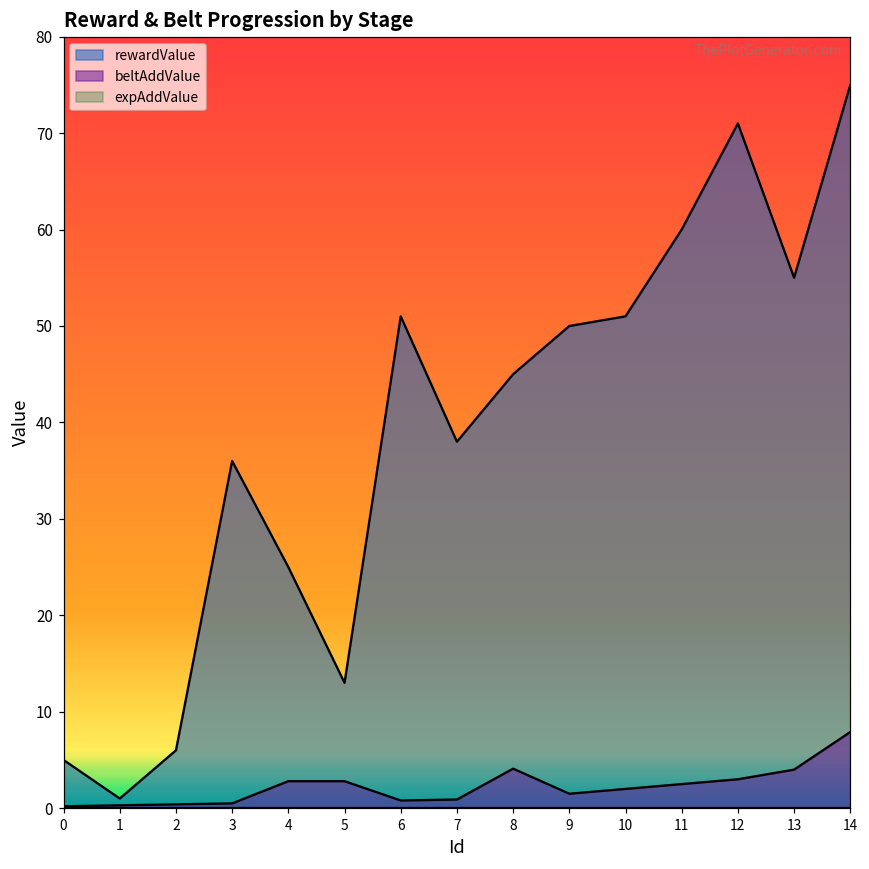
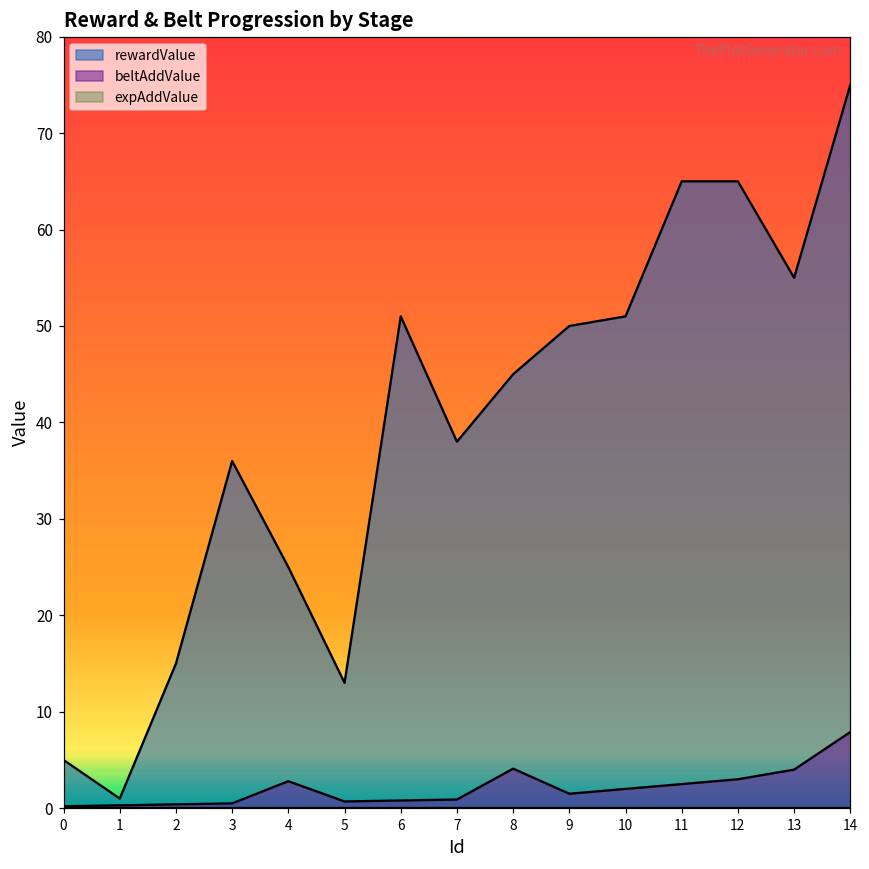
rewardValue, 2: 6 -> 15
beltAddValue, 5: 3 -> 1
rewardValue, 11: 60 -> 65
rewardValue, 12: 71 -> 65
